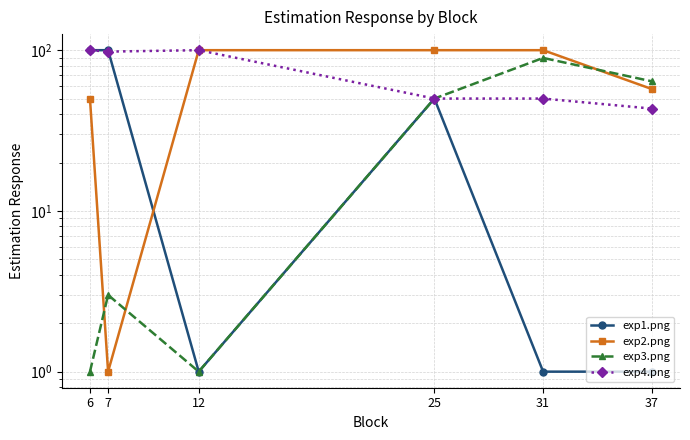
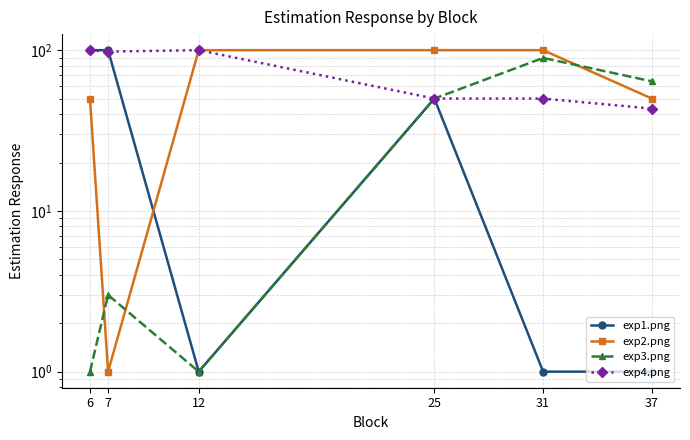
exp2.png, 37: 57 -> 50
